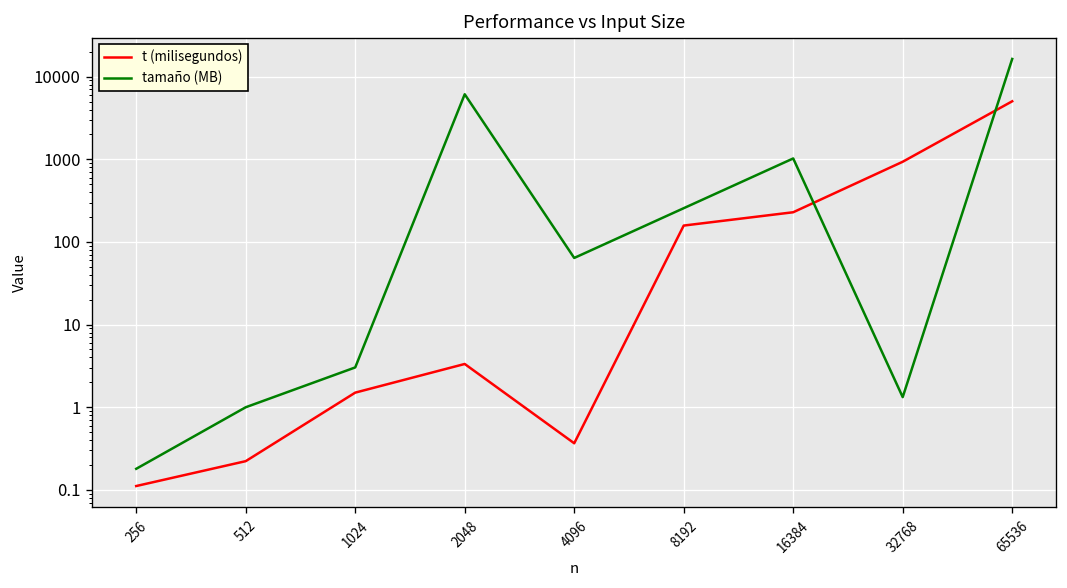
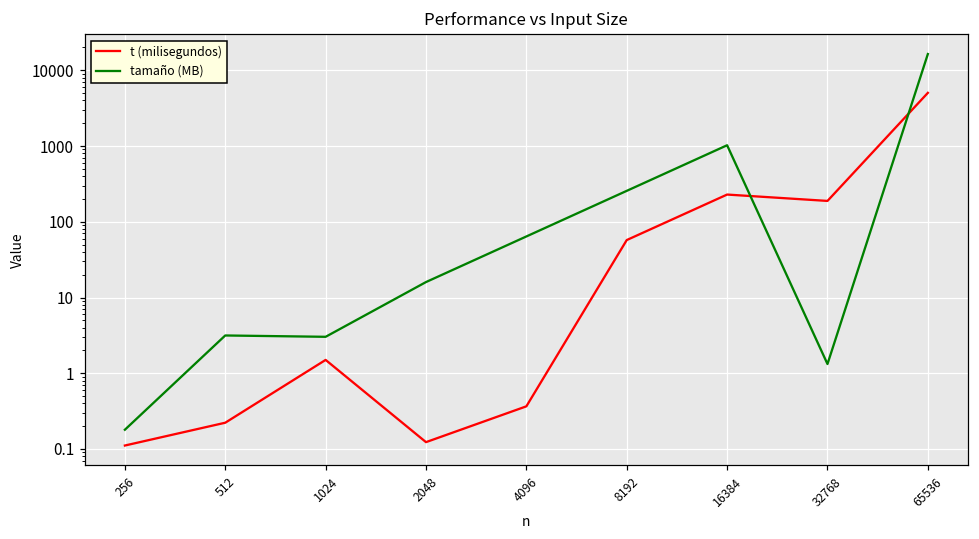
tamaño (MB), 512: 1.0 -> 3
t (milisegundos), 2048: 3 -> 0.12
tamaño (MB), 2048: 6000 -> 16
t (milisegundos), 8192: 160 -> 60
t (milisegundos), 32768: 900 -> 190
